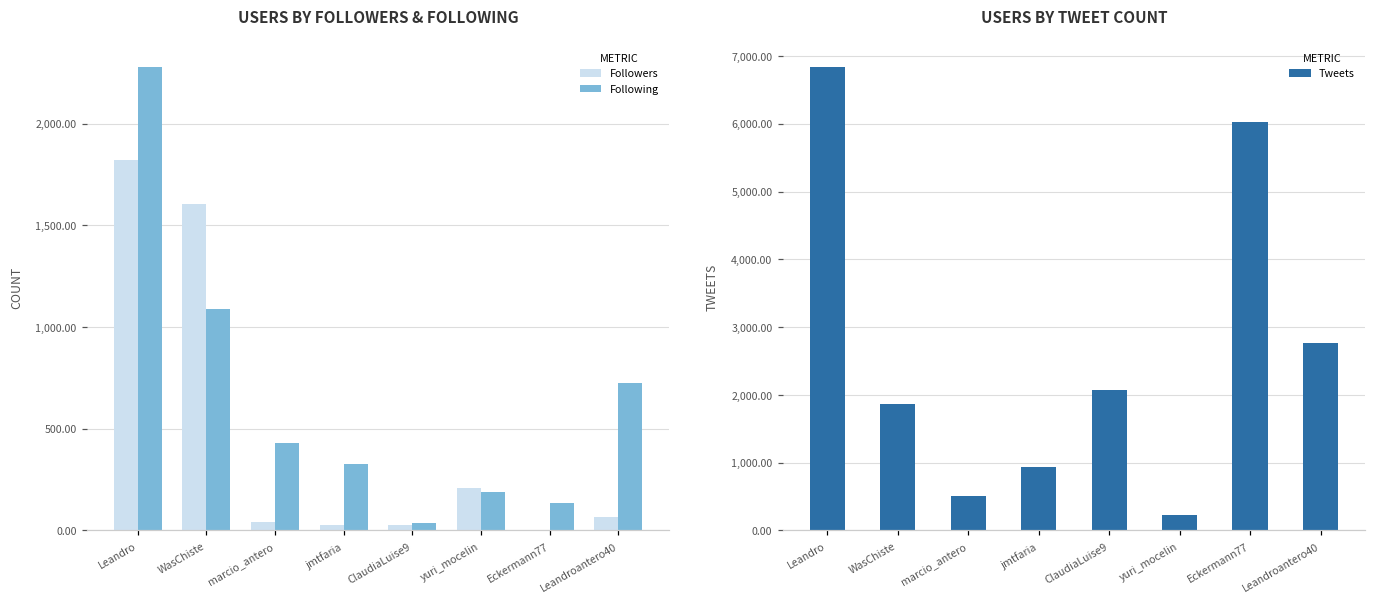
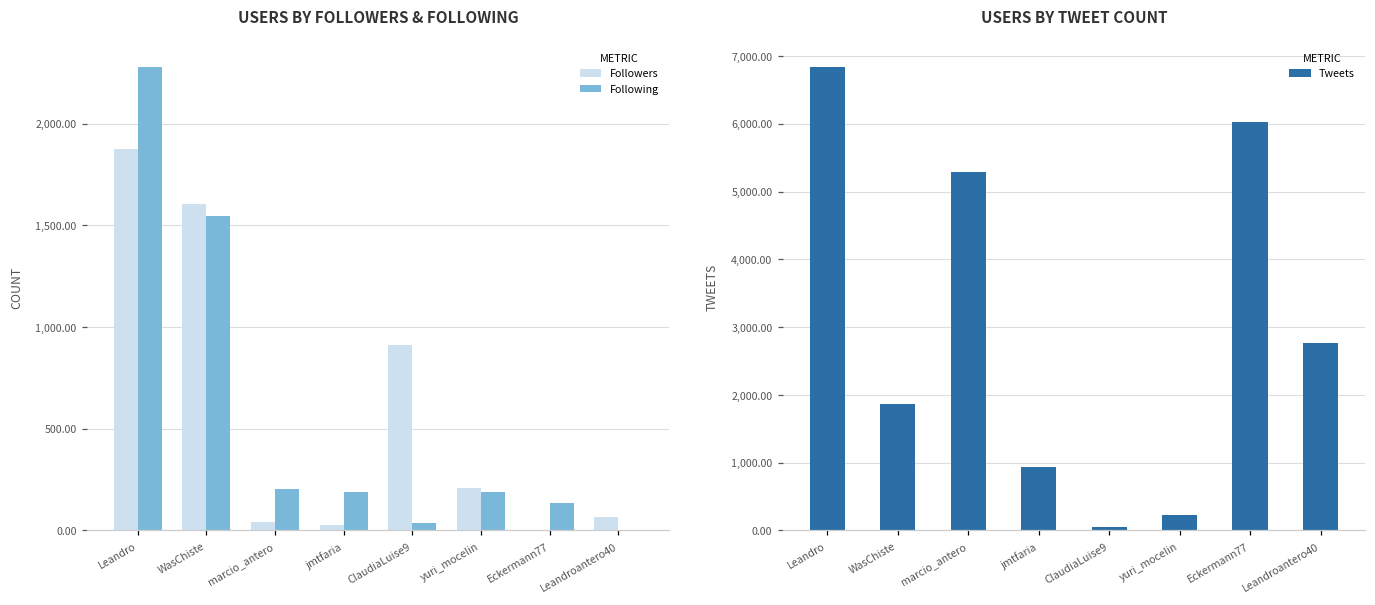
USERS BY FOLLOWERS & FOLLOWING, Followers, Leandro: 1,820 -> 1,880
USERS BY FOLLOWERS & FOLLOWING, Following, WasChiste: 1,090 -> 1,550
USERS BY FOLLOWERS & FOLLOWING, Following, marcio_antero: 430 -> 210
USERS BY FOLLOWERS & FOLLOWING, Following, jmtfaria: 330 -> 190
USERS BY FOLLOWERS & FOLLOWING, Followers, ClaudiaLuise9: 30 -> 910
USERS BY FOLLOWERS & FOLLOWING, Following, Leandroantero40: 730 -> 0
USERS BY TWEET COUNT, marcio_antero: 500 -> 5,300
USERS BY TWEET COUNT, ClaudiaLuise9: 2,100 -> 100
